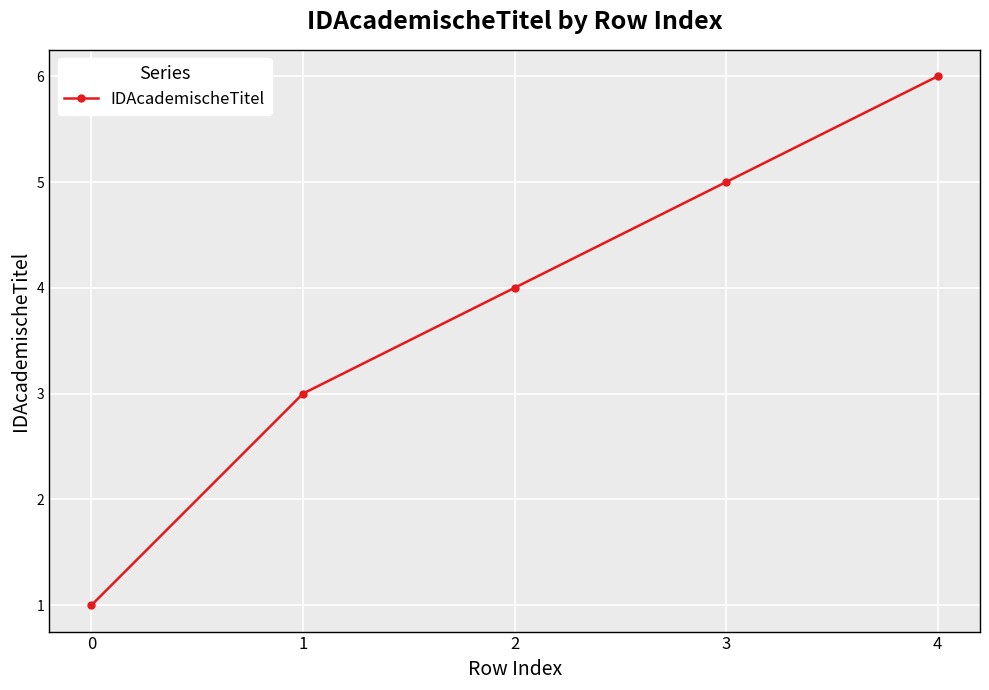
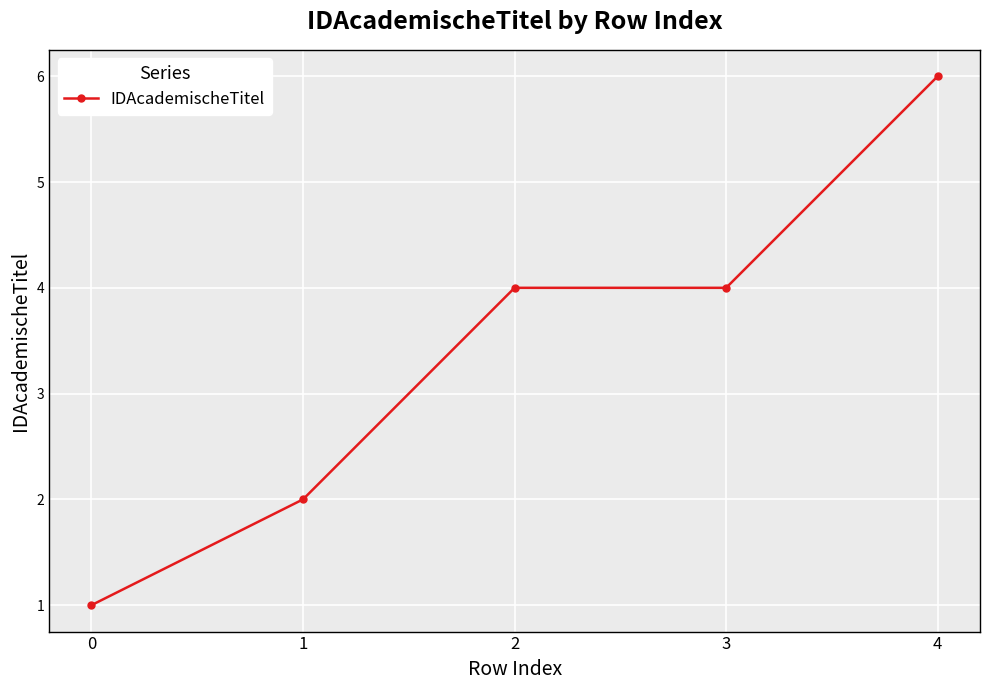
1: 3 -> 2
3: 5 -> 4
